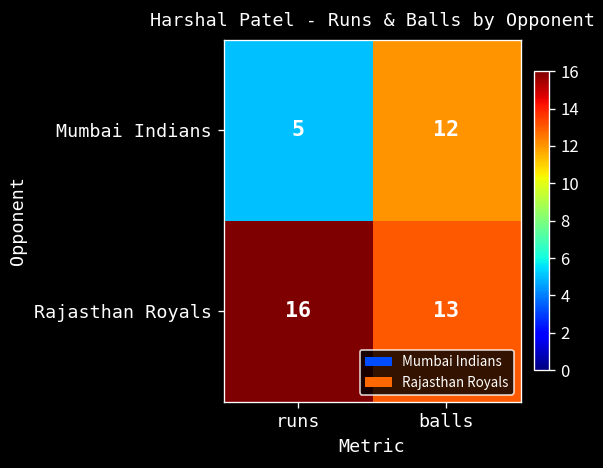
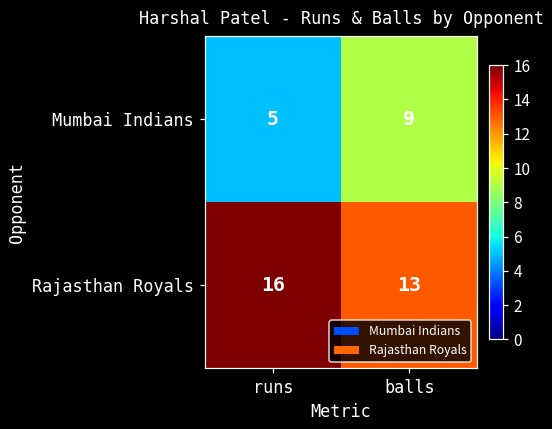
Mumbai Indians, balls: 12 -> 9
